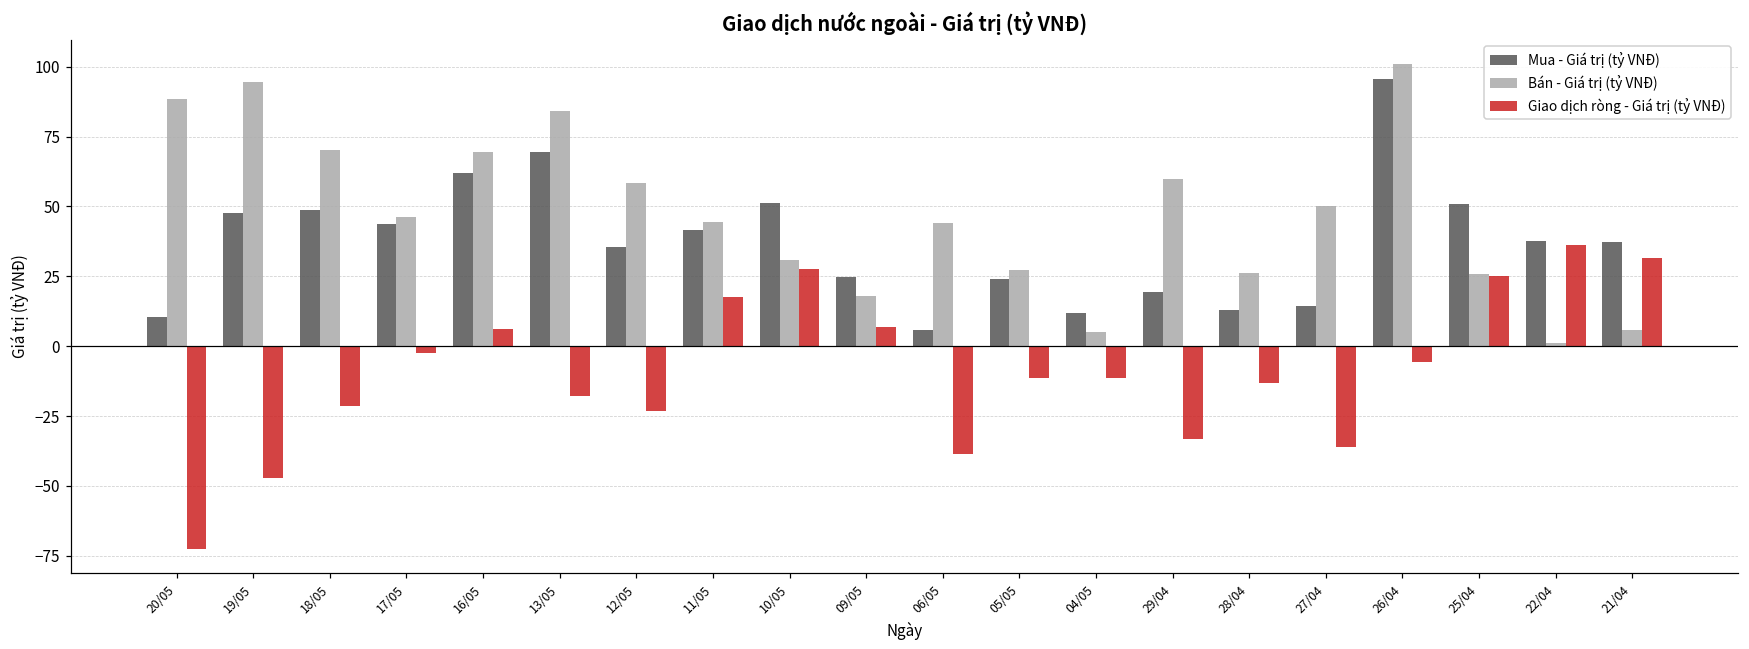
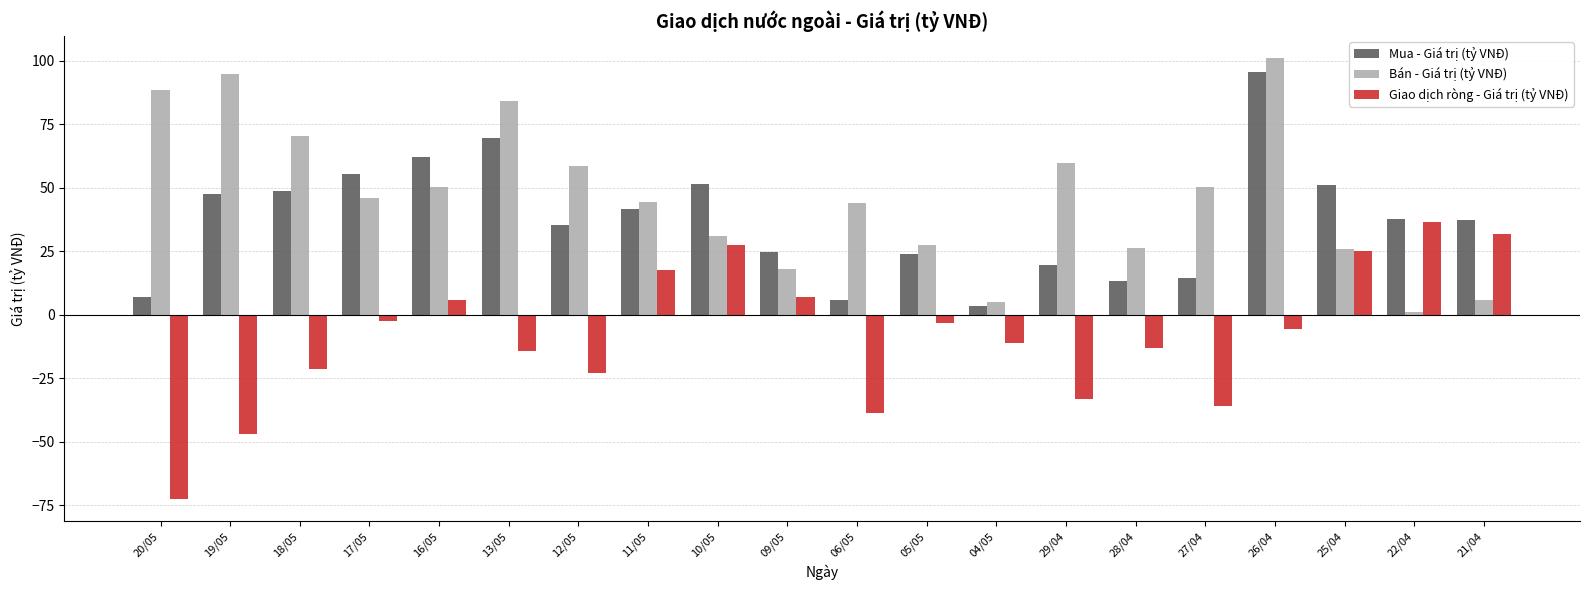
Mua - Giá trị (tỷ VNĐ), 20/05: 11 -> 7
Mua - Giá trị (tỷ VNĐ), 17/05: 44 -> 55
Bán - Giá trị (tỷ VNĐ), 16/05: 70 -> 50
Giao dịch ròng - Giá trị (tỷ VNĐ), 13/05: -18 -> -14
Giao dịch ròng - Giá trị (tỷ VNĐ), 05/05: -11 -> -3
Mua - Giá trị (tỷ VNĐ), 04/05: 12 -> 3
